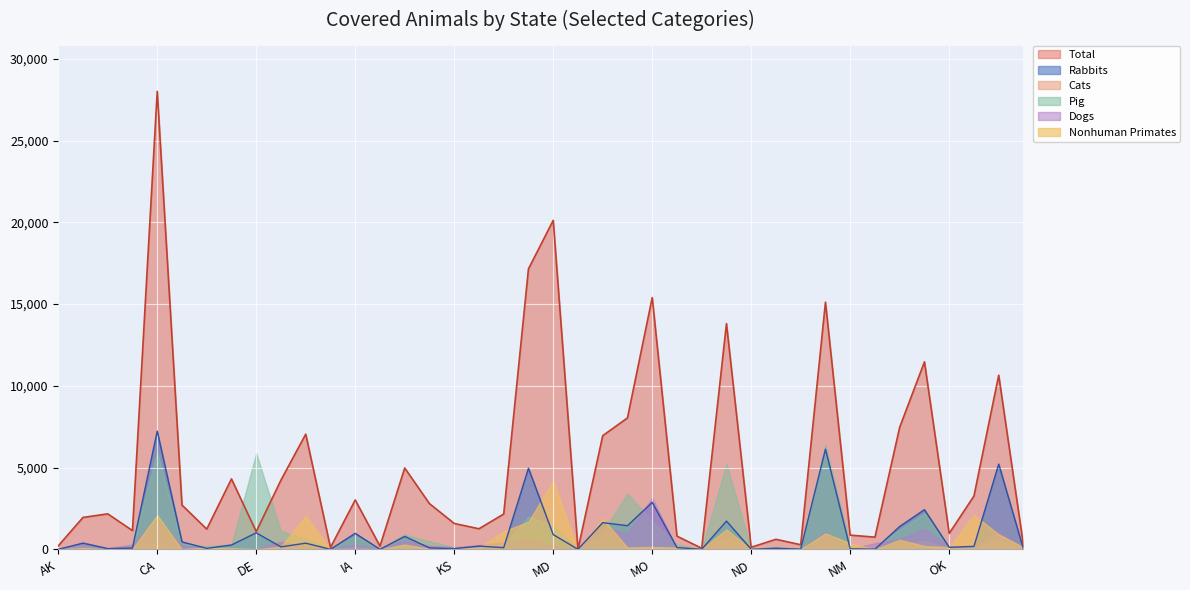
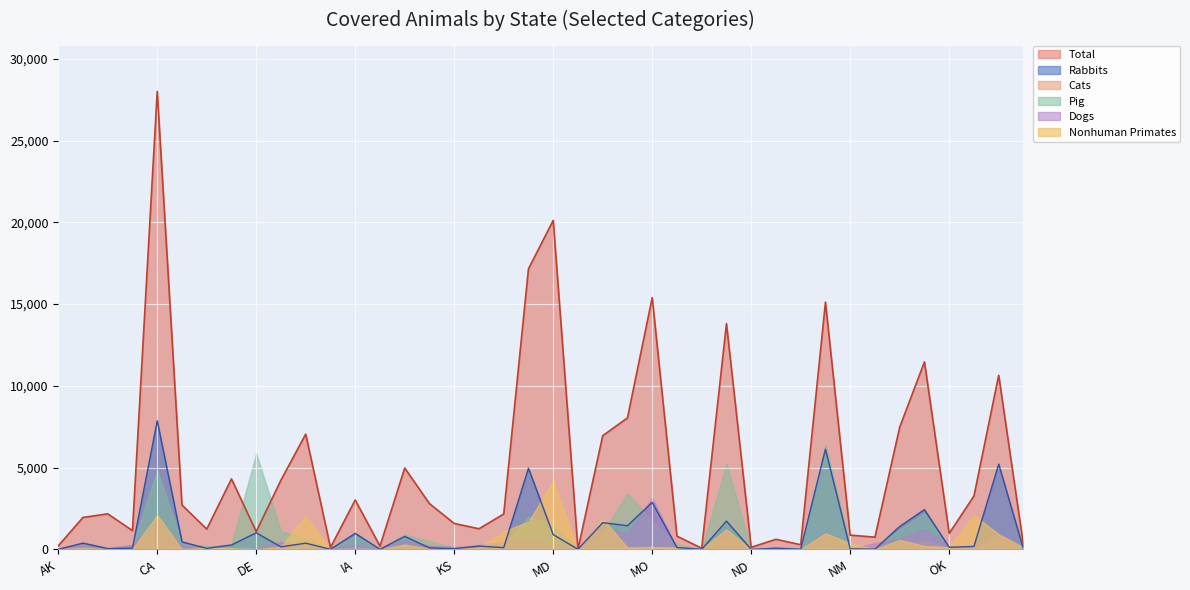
Rabbits, CA: 7,200 -> 7,900
Pig, CA: 5,900 -> 4,800
